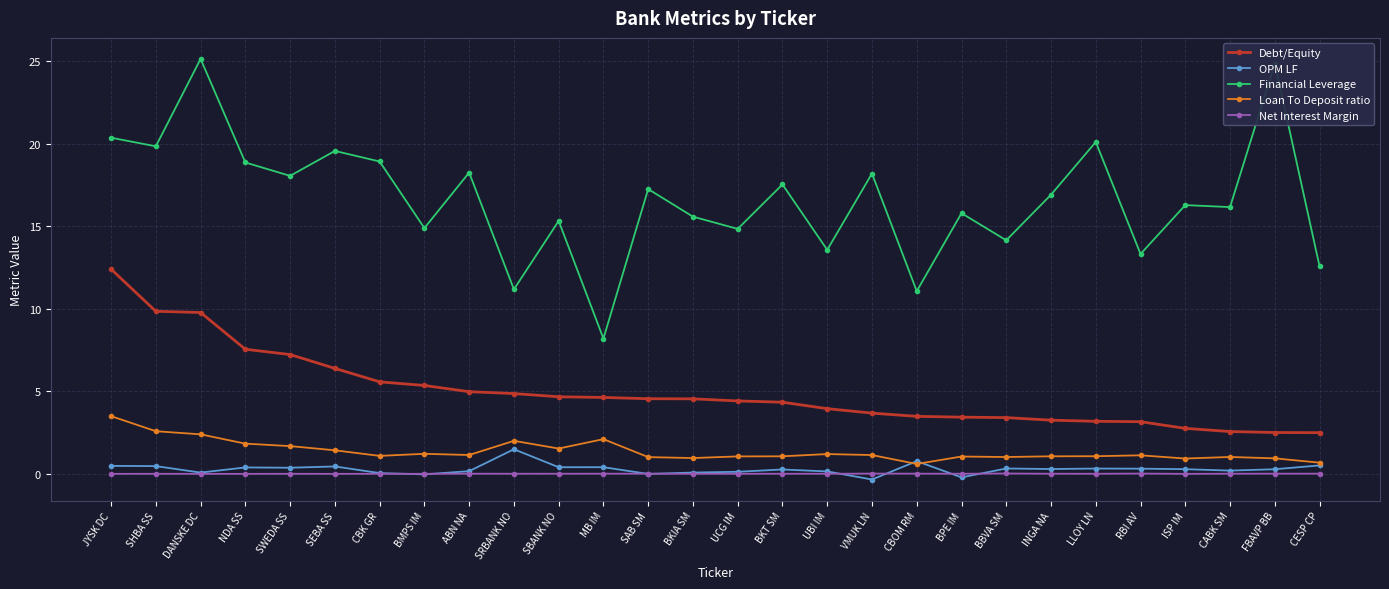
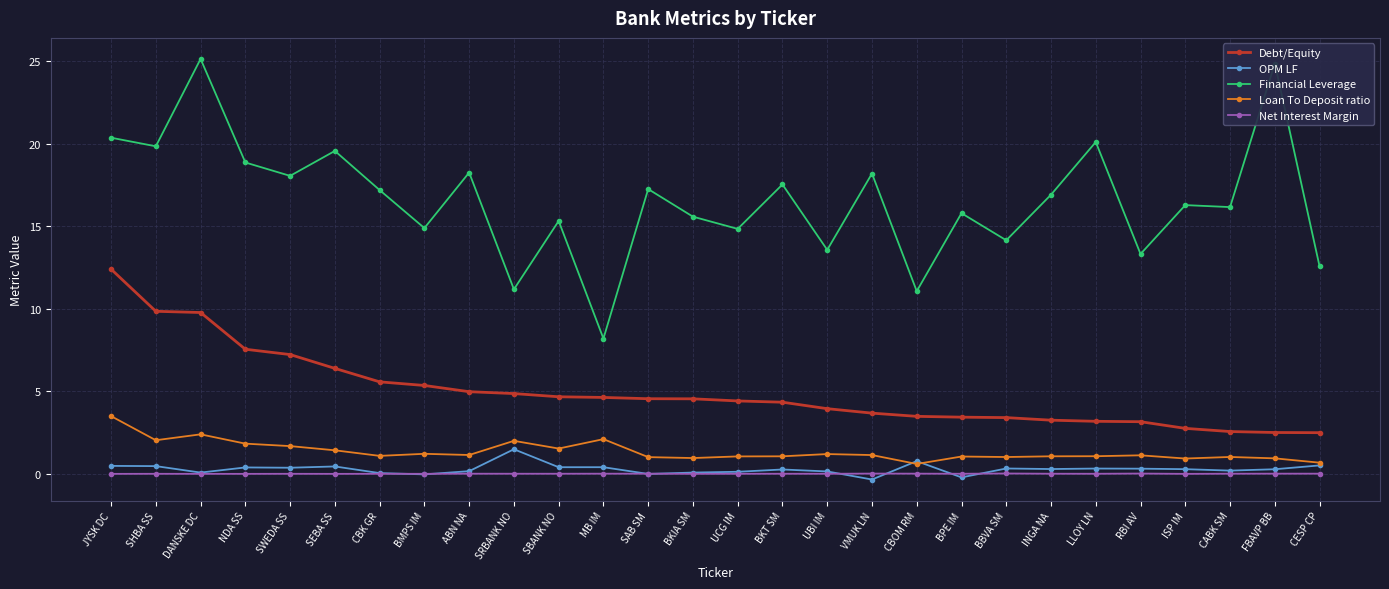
Loan To Deposit ratio, SHBA SS: 2.6 -> 2.0
Financial Leverage, CBK GR: 18.9 -> 17.2
